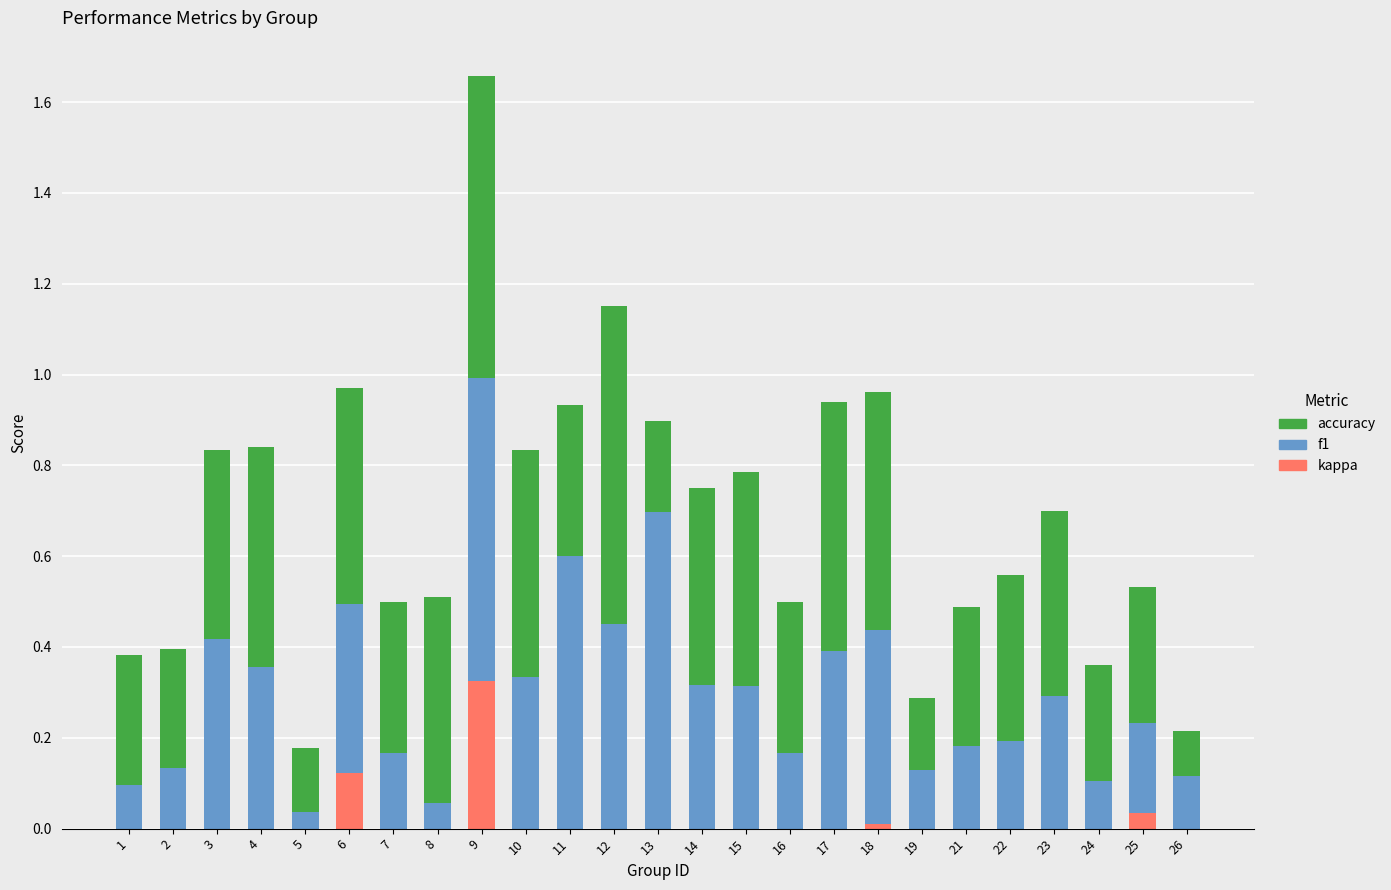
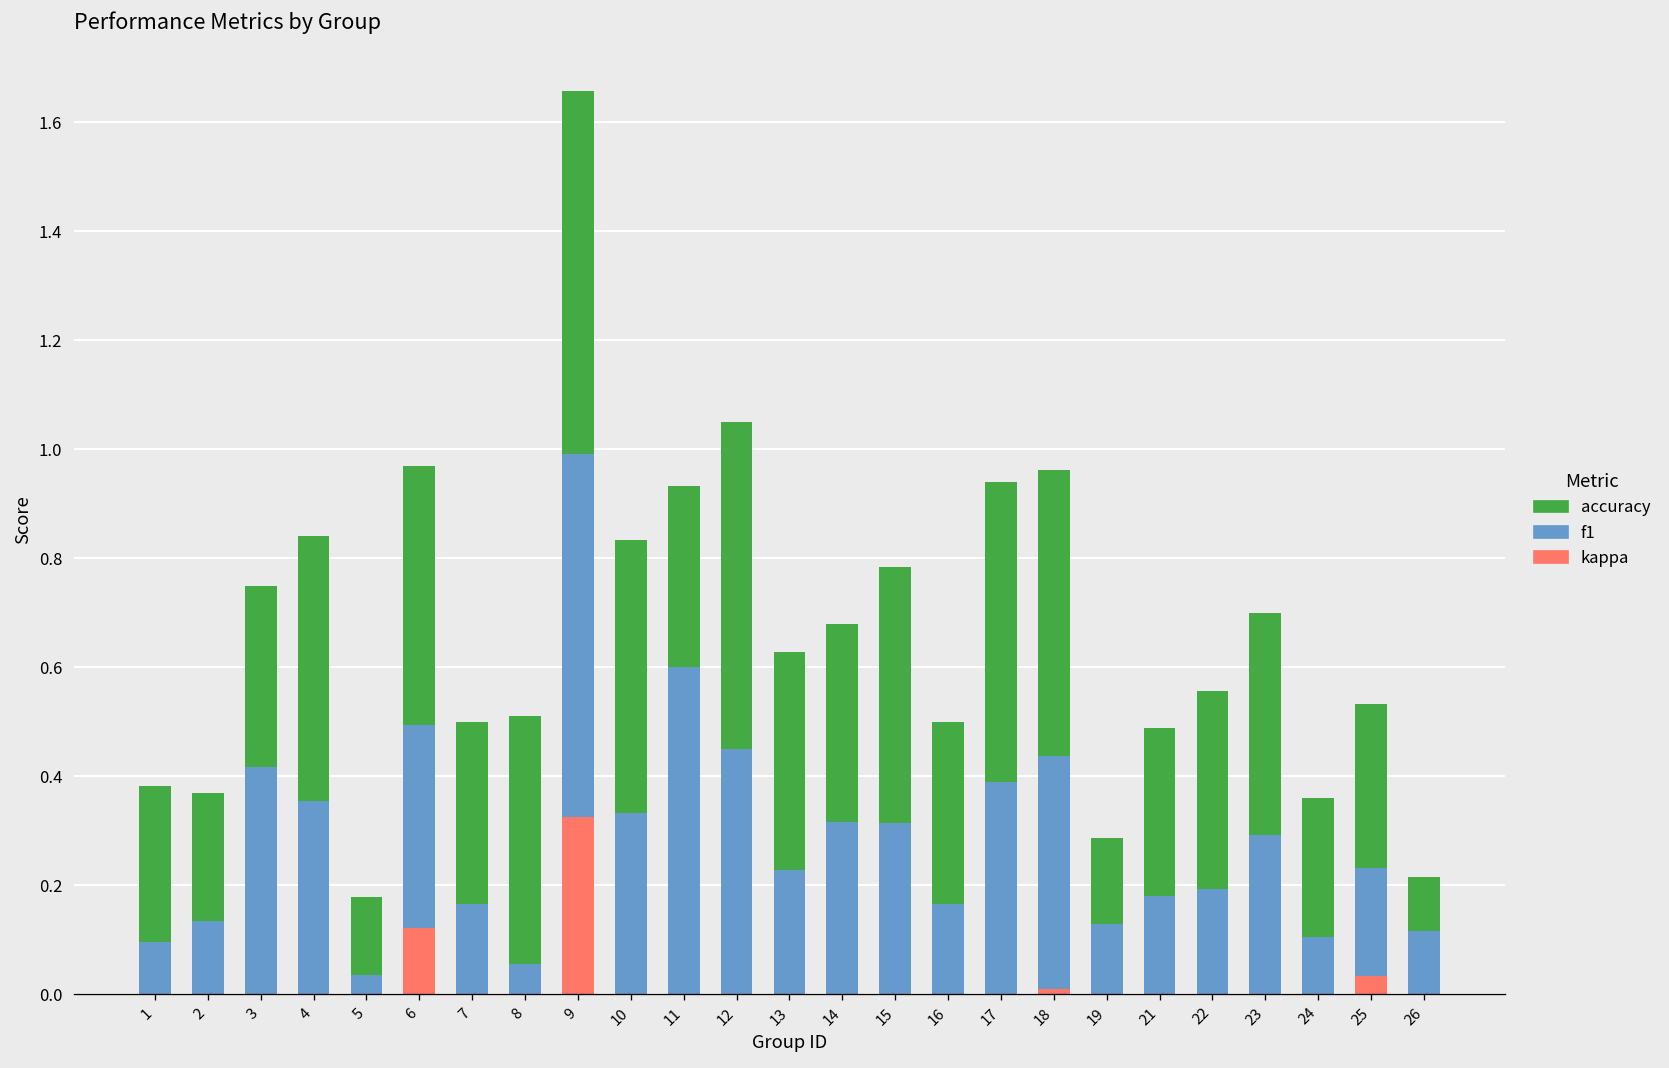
accuracy, 2: 0.26 -> 0.24
accuracy, 3: 0.42 -> 0.33
accuracy, 12: 0.7 -> 0.6
f1, 13: 0.70 -> 0.23
accuracy, 13: 0.2 -> 0.4
accuracy, 14: 0.43 -> 0.36
